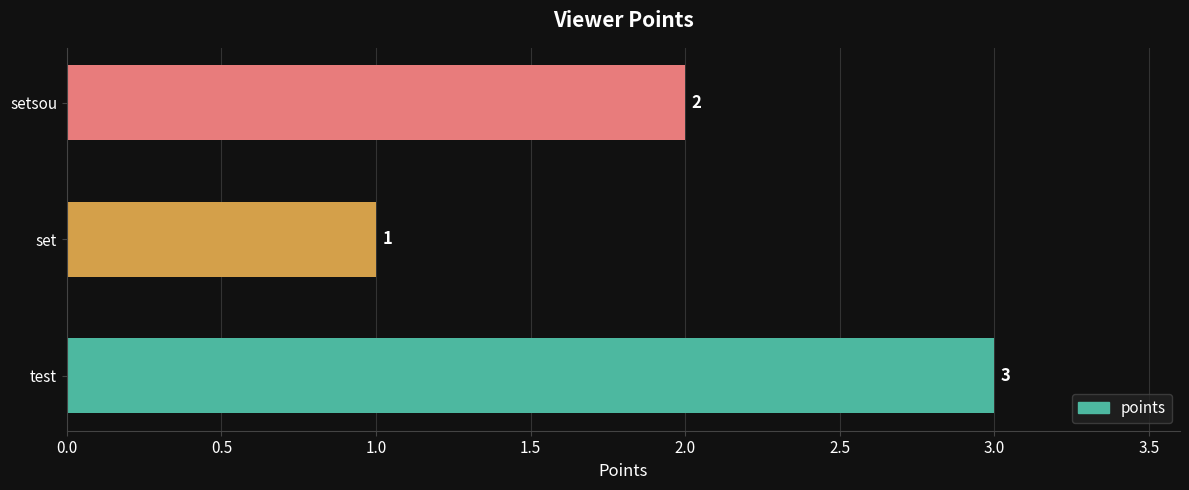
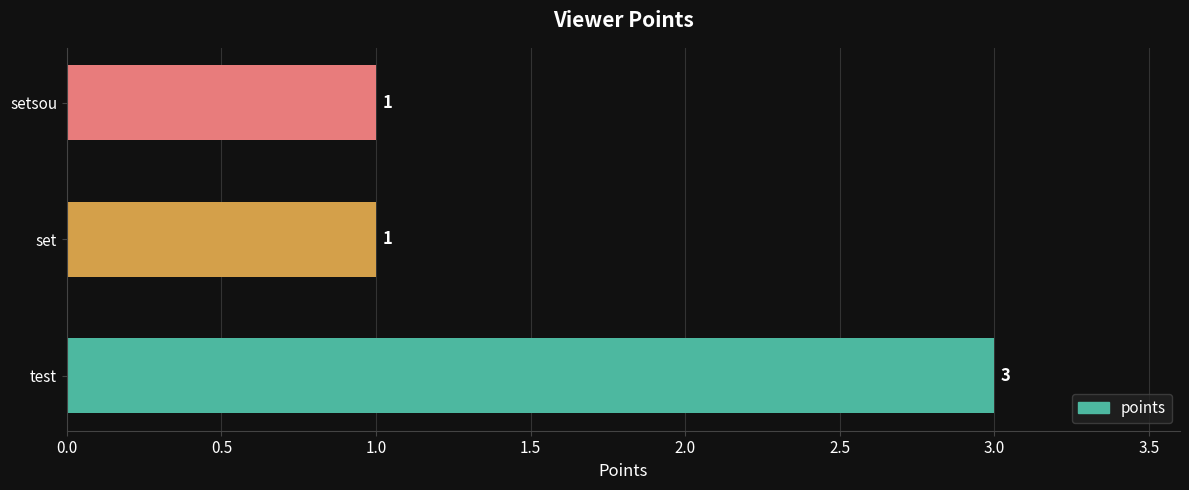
setsou: 2 -> 1
